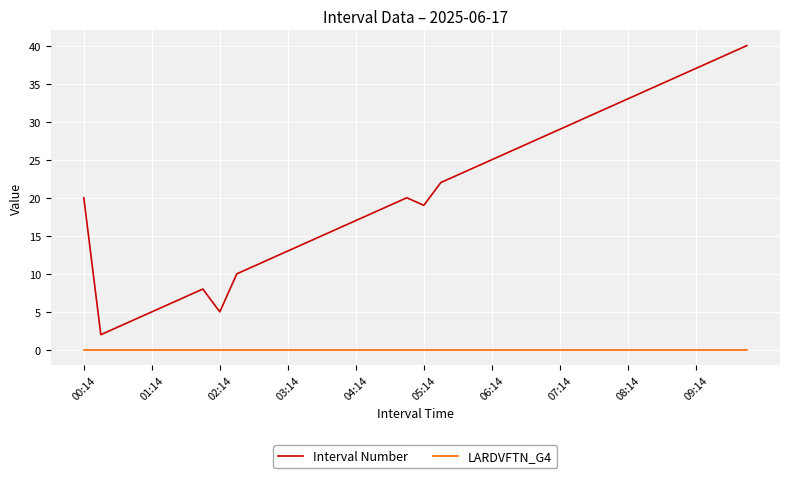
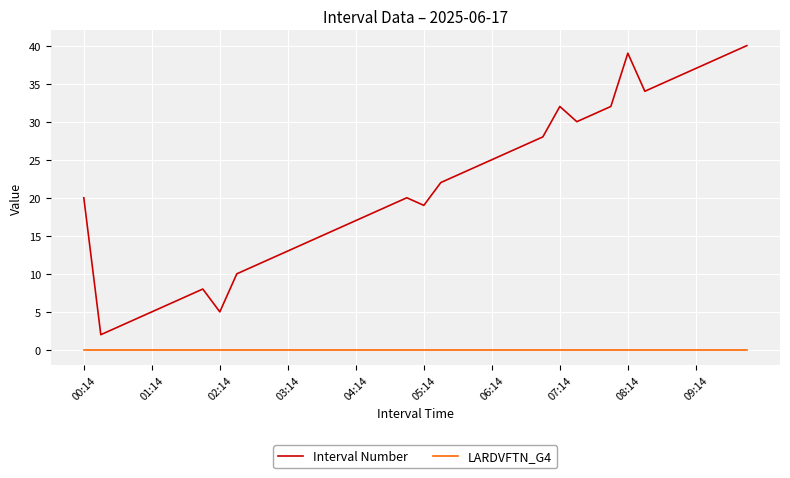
Interval Number, 07:14: 29 -> 32
Interval Number, 08:14: 33 -> 39
